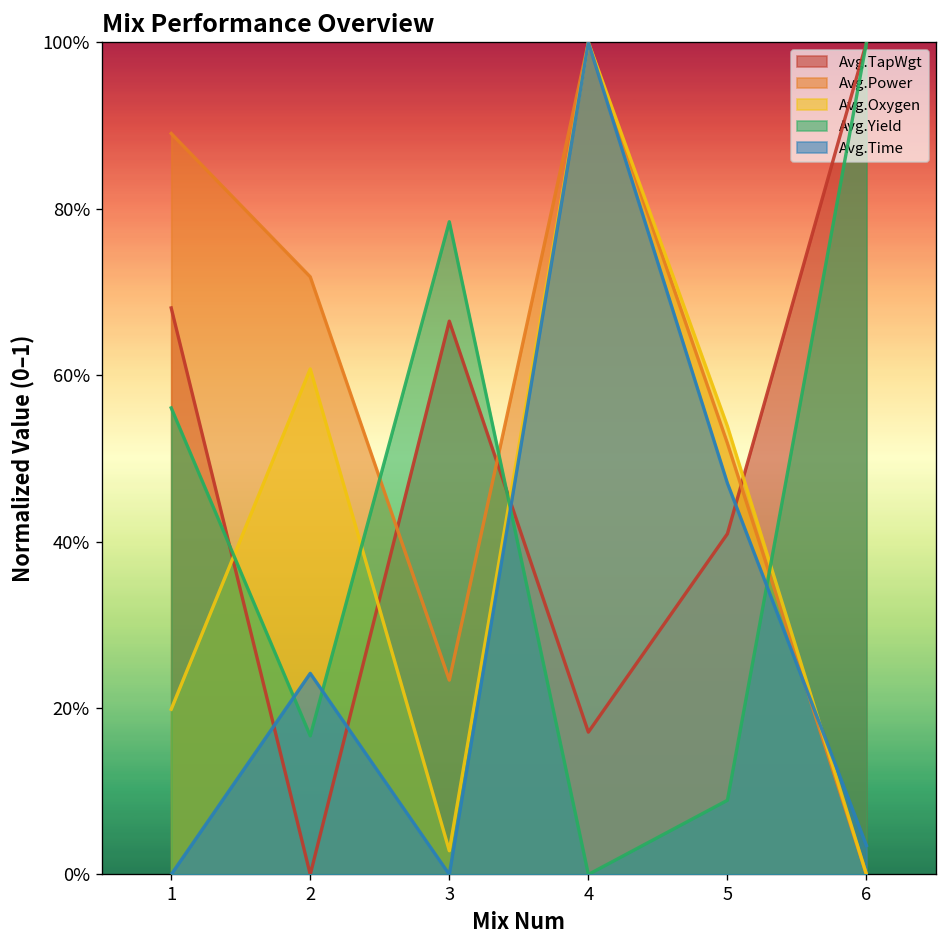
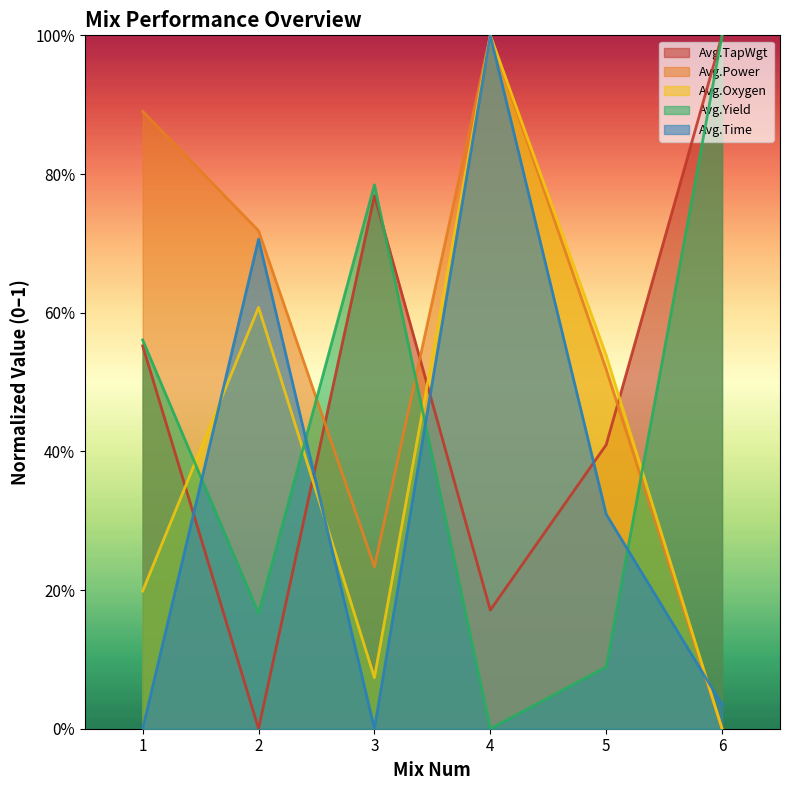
Avg.TapWgt, 1: 68% -> 55%
Avg.Time, 2: 24% -> 71%
Avg.TapWgt, 3: 66% -> 77%
Avg.Oxygen, 3: 3% -> 7%
Avg.Time, 5: 47% -> 31%
